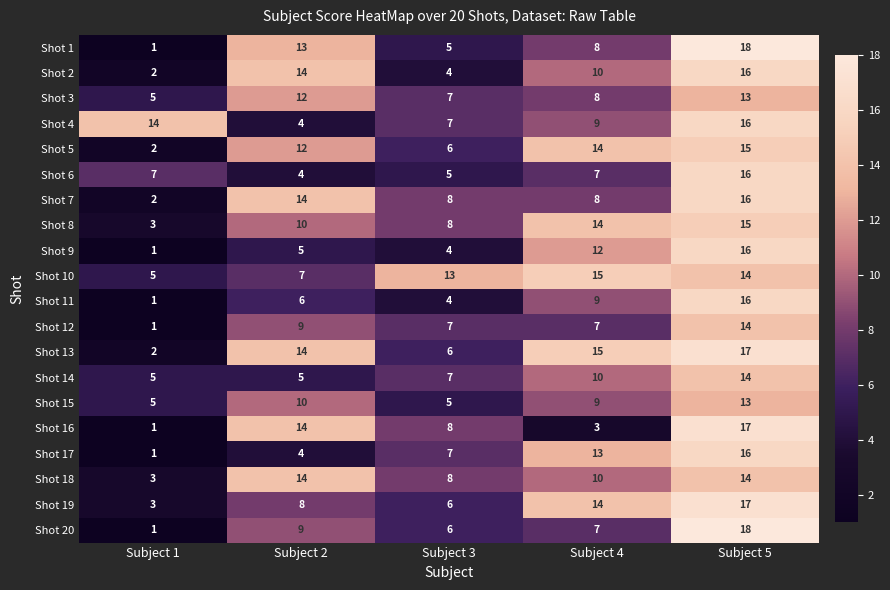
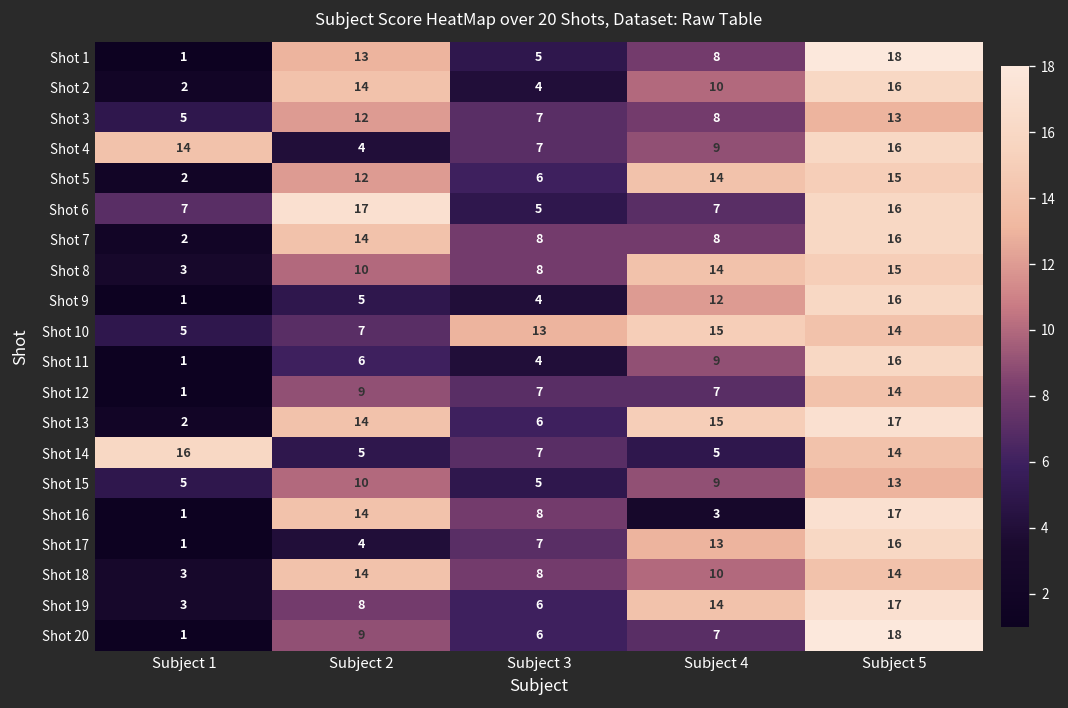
Shot 6, Subject 2: 4 -> 17
Shot 14, Subject 1: 5 -> 16
Shot 14, Subject 4: 10 -> 5
